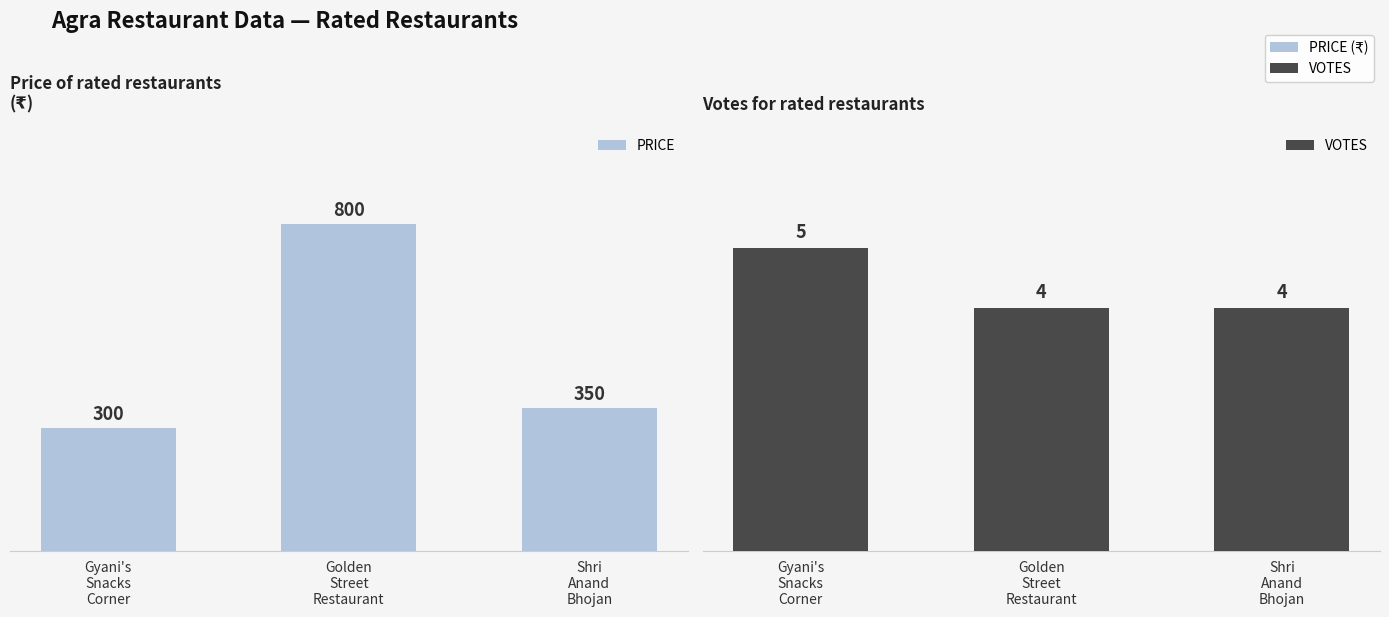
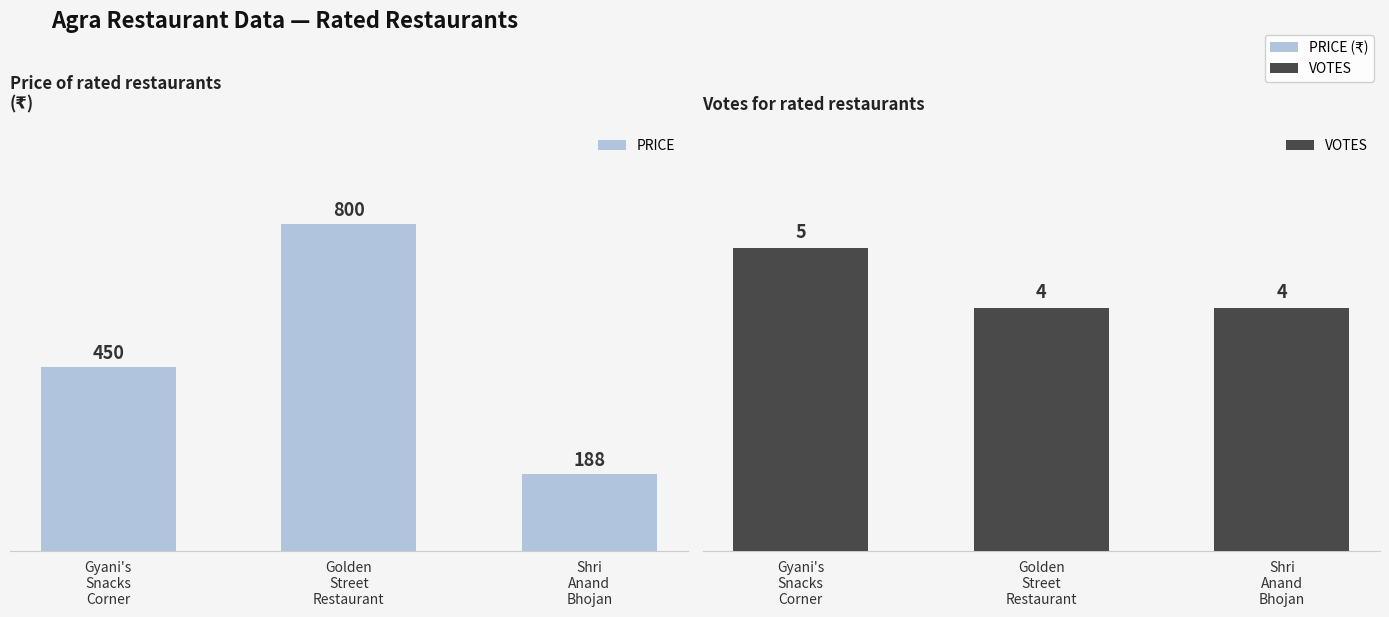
Price of rated restaurants (₹), Gyani's Snacks Corner: 300 -> 450
Price of rated restaurants (₹), Shri Anand Bhojan: 350 -> 188
